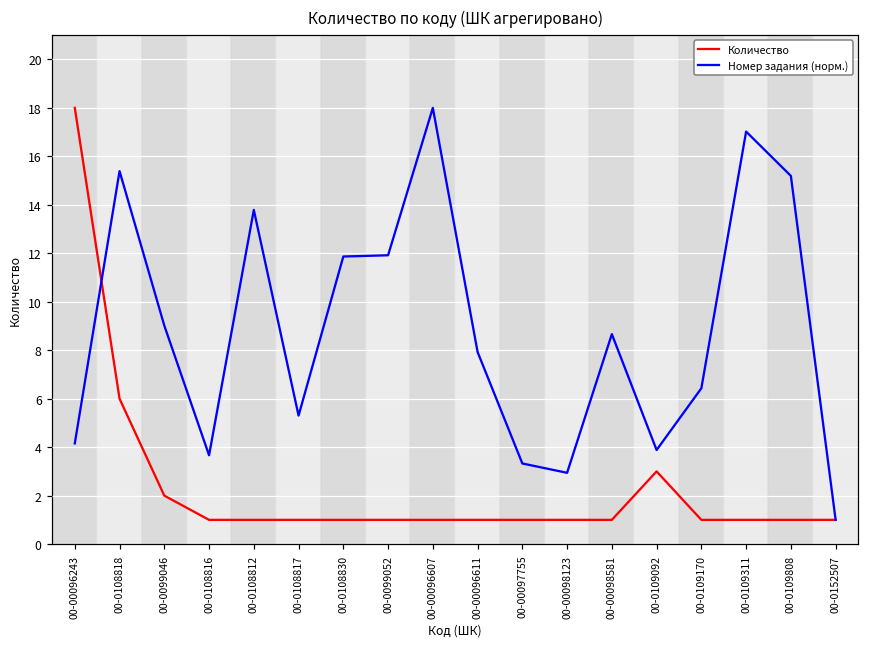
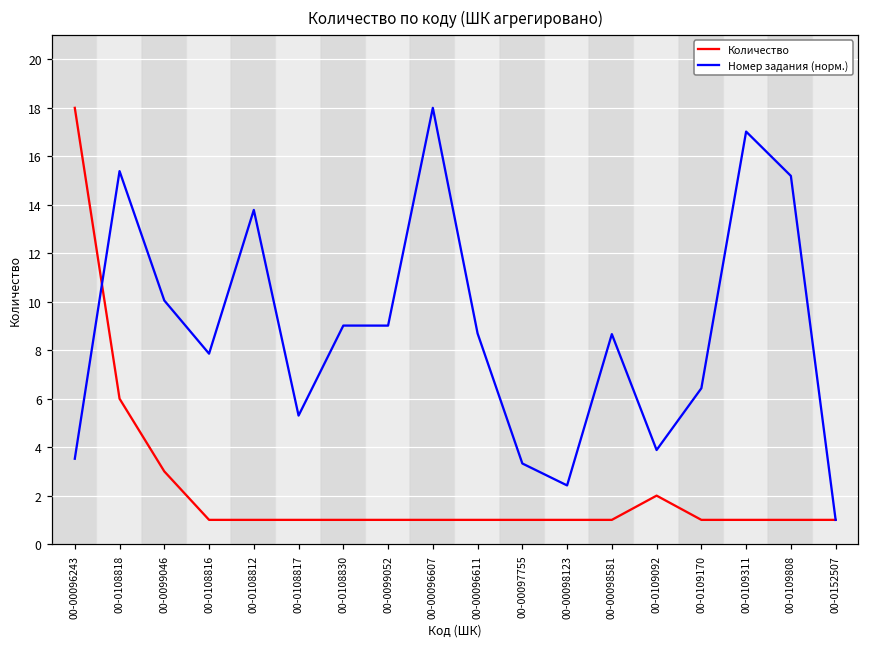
Номер задания (норм.), 00-00096243: 4.2 -> 3.5
Количество, 00-0099046: 2 -> 3
Номер задания (норм.), 00-0099046: 9.0 -> 10.1
Номер задания (норм.), 00-0108816: 3.7 -> 7.9
Номер задания (норм.), 00-0108830: 11.9 -> 9.0
Номер задания (норм.), 00-0099052: 11.9 -> 9.0
Номер задания (норм.), 00-00096611: 7.9 -> 8.7
Номер задания (норм.), 00-00098123: 2.9 -> 2.4
Количество, 00-0109092: 3 -> 2
